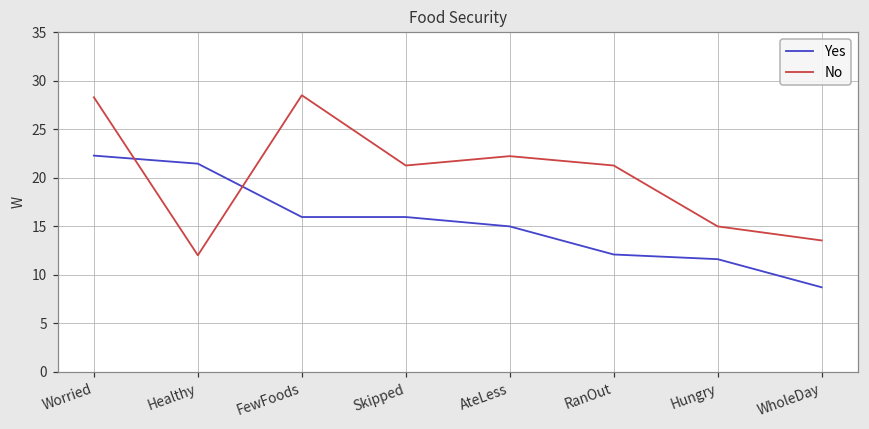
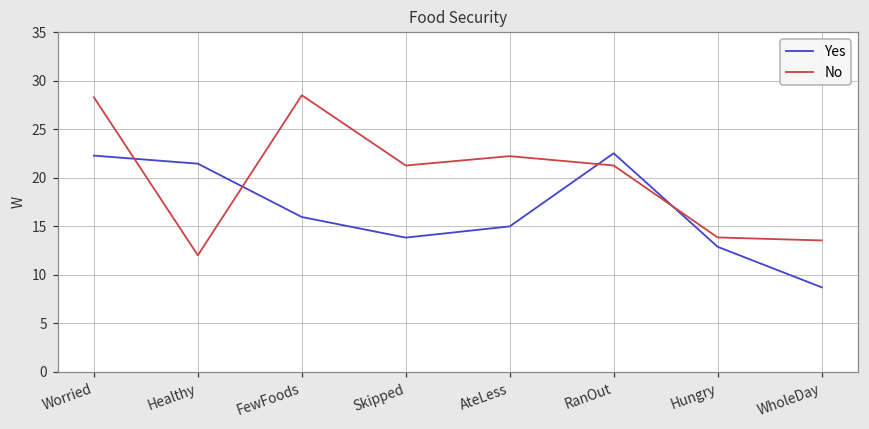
Yes, Skipped: 16 -> 14
Yes, RanOut: 12 -> 23
Yes, Hungry: 12 -> 13
No, Hungry: 15 -> 14
